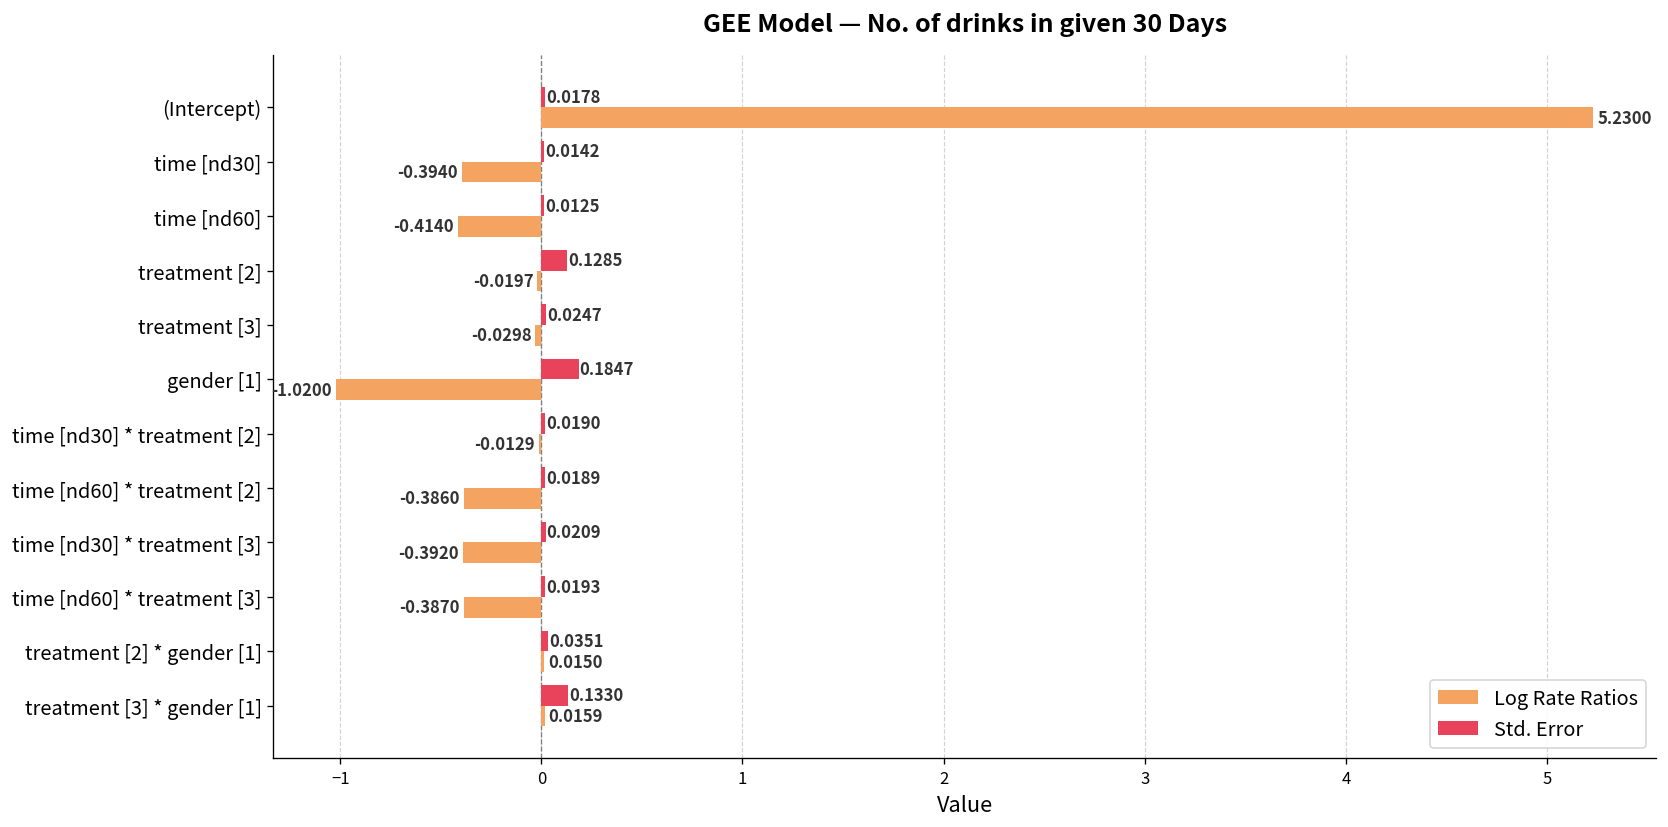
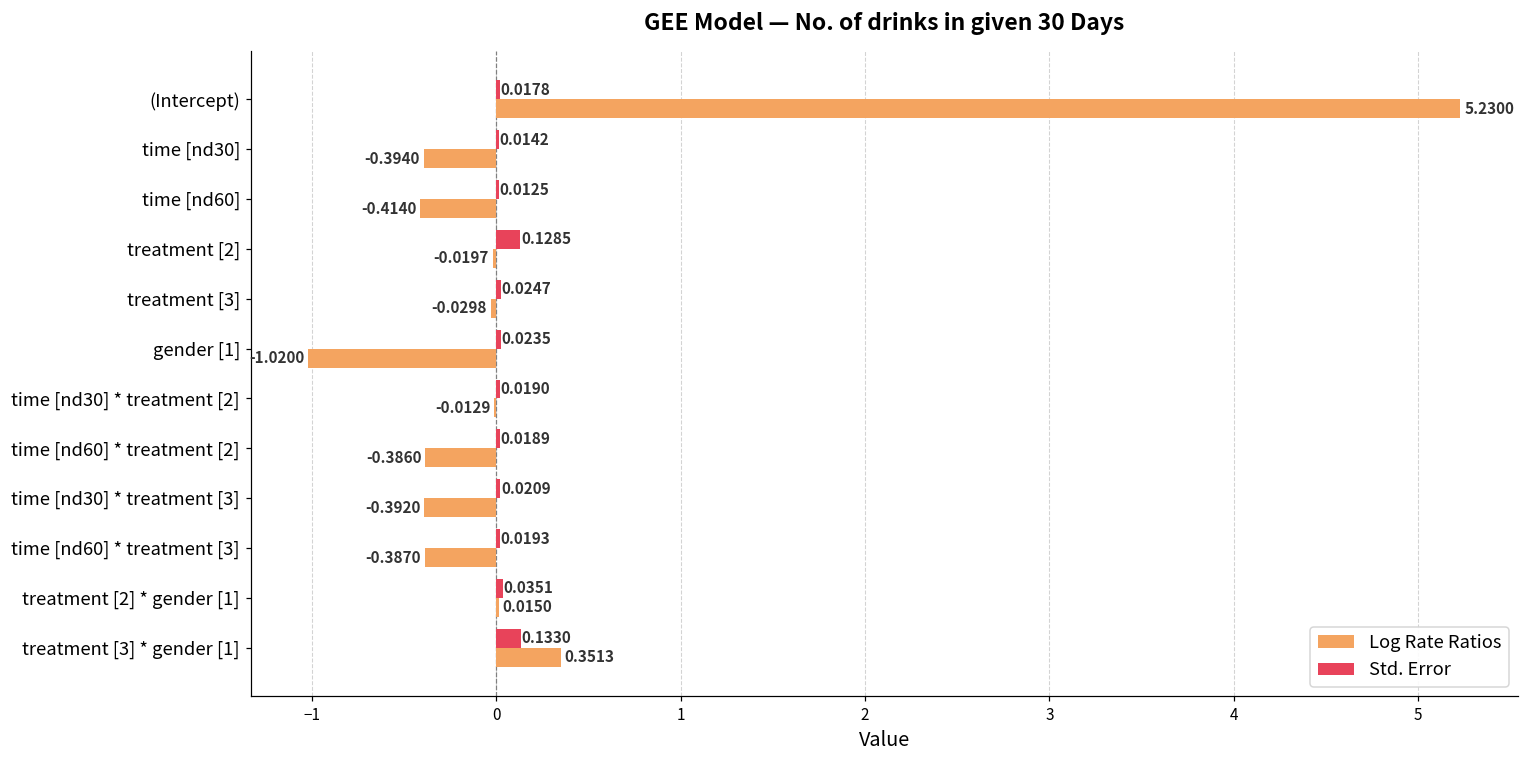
Std. Error, gender [1]: 0.1847 -> 0.0235
Log Rate Ratios, treatment [3] * gender [1]: 0.0159 -> 0.3513
